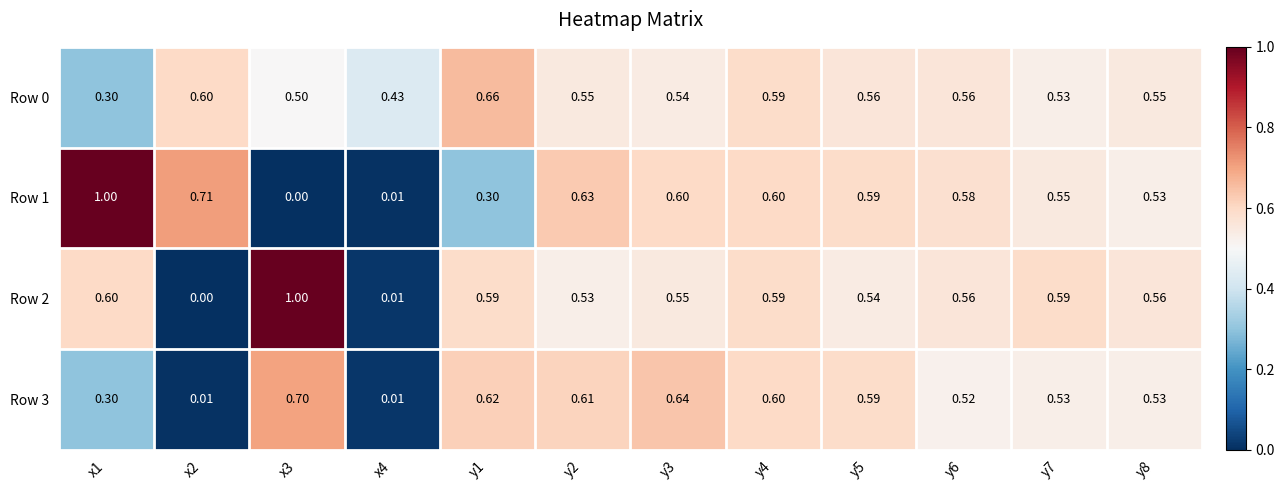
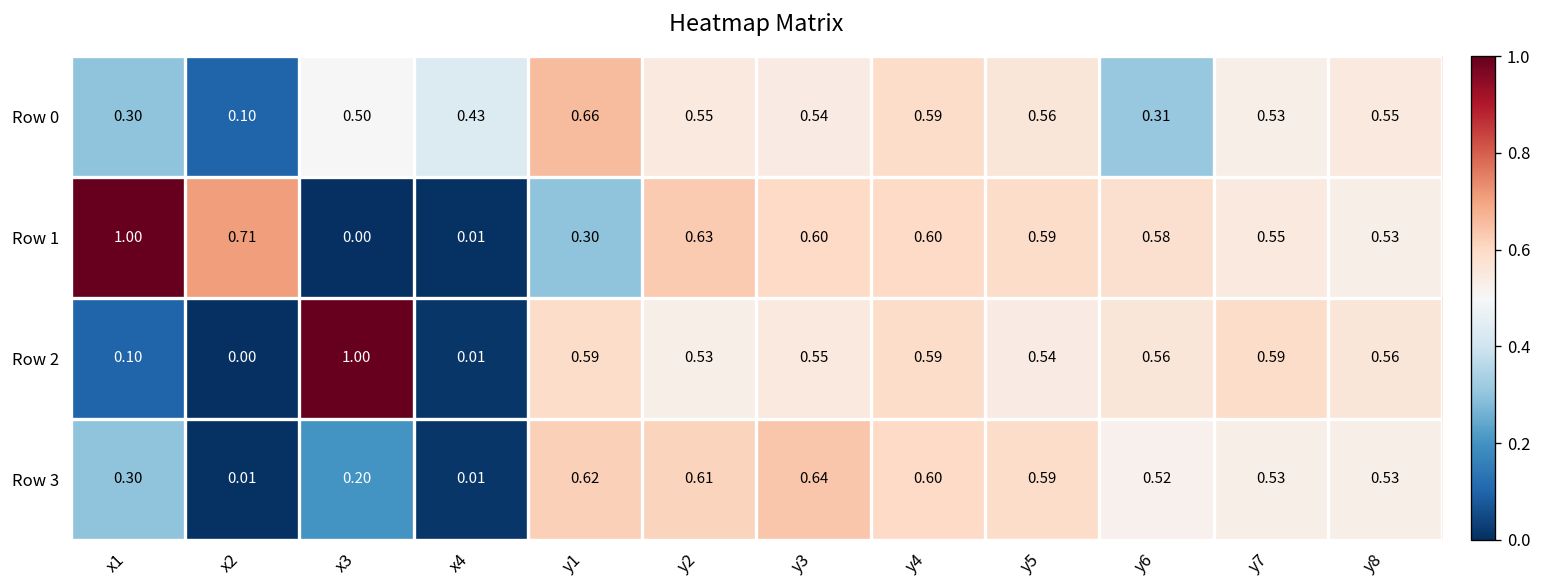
Row 0, x2: 0.60 -> 0.10
Row 0, y6: 0.56 -> 0.31
Row 2, x1: 0.60 -> 0.10
Row 3, x3: 0.70 -> 0.20
